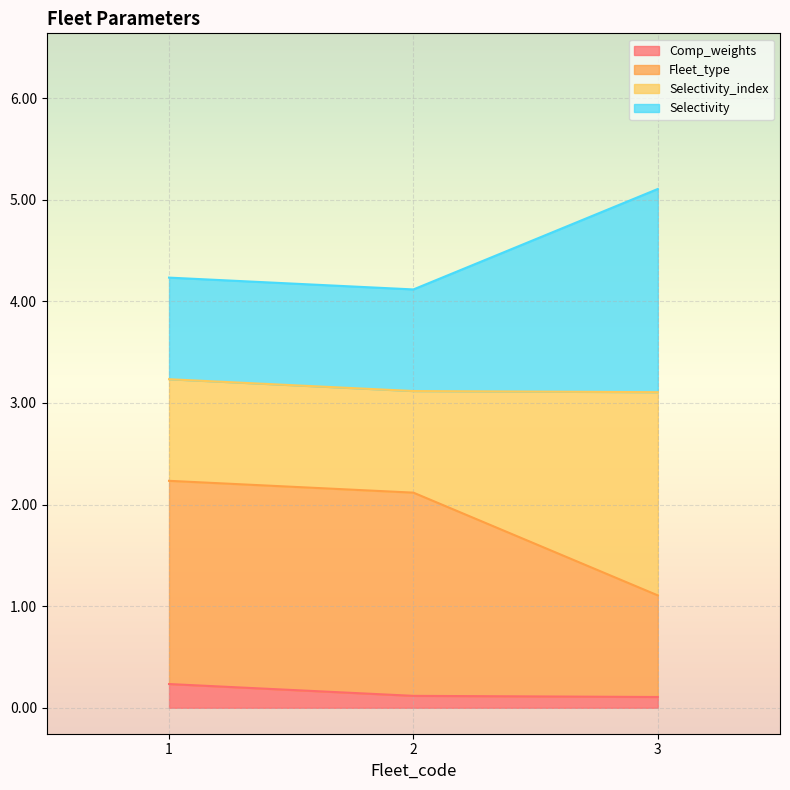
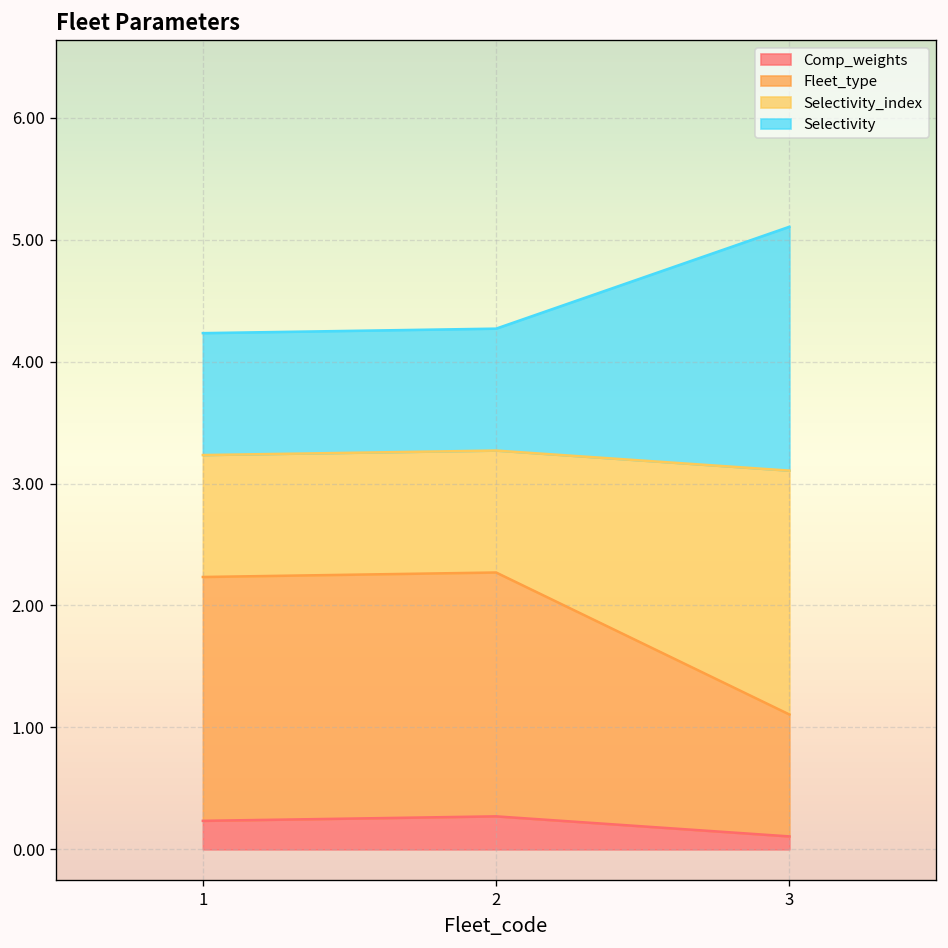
Comp_weights, 2: 0.12 -> 0.27
